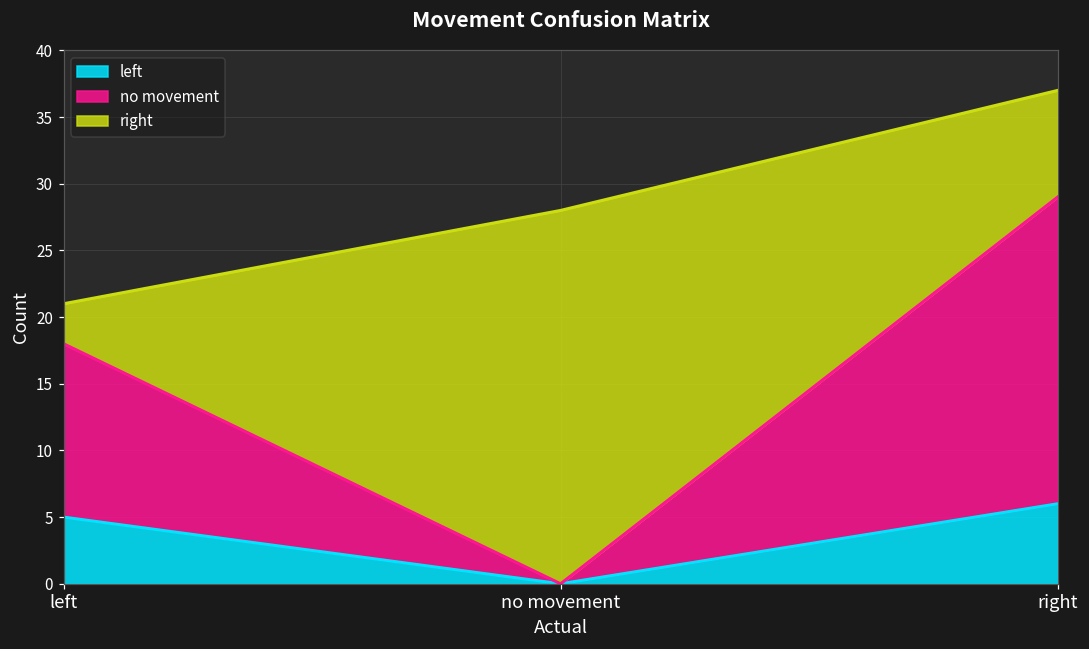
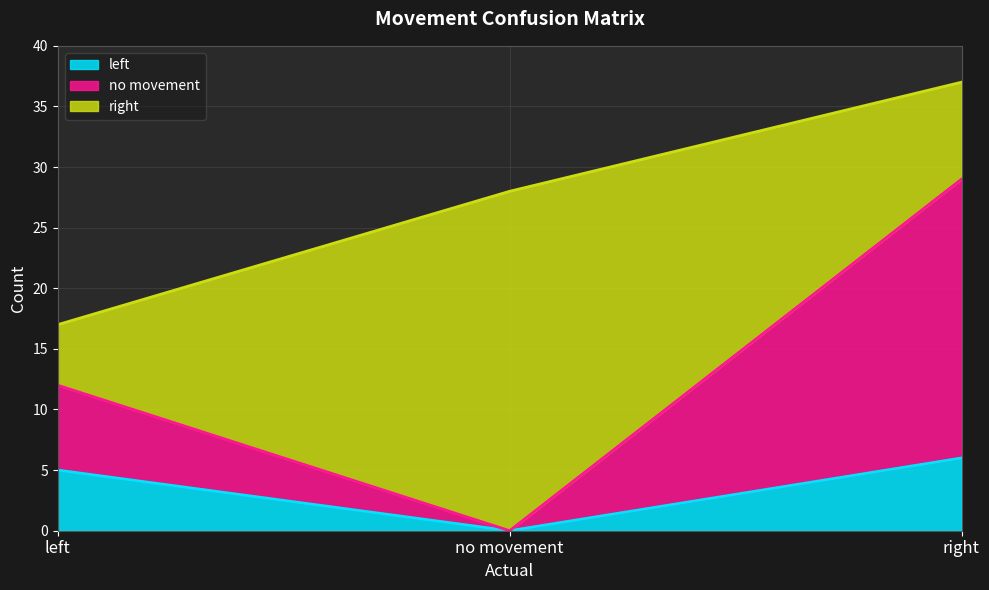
no movement, left: 13 -> 7
right, left: 3 -> 5
